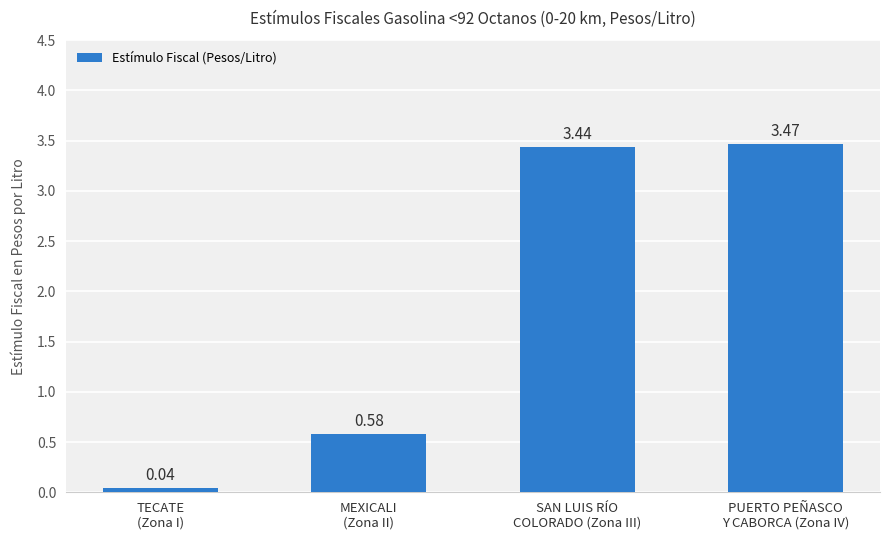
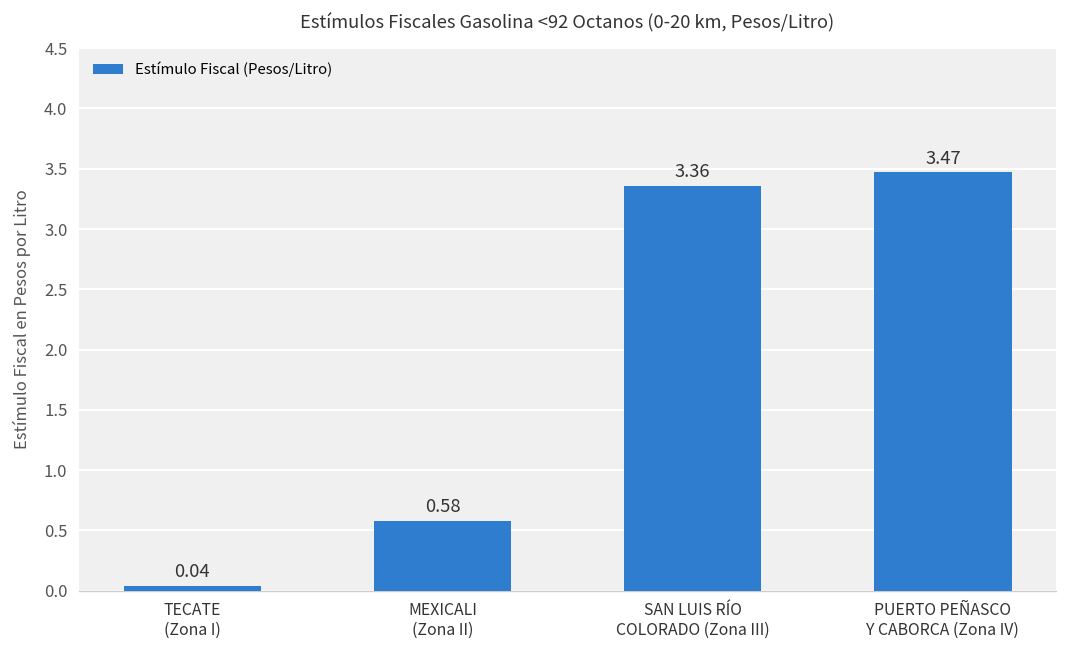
SAN LUIS RÍO COLORADO (Zona III): 3.44 -> 3.36
